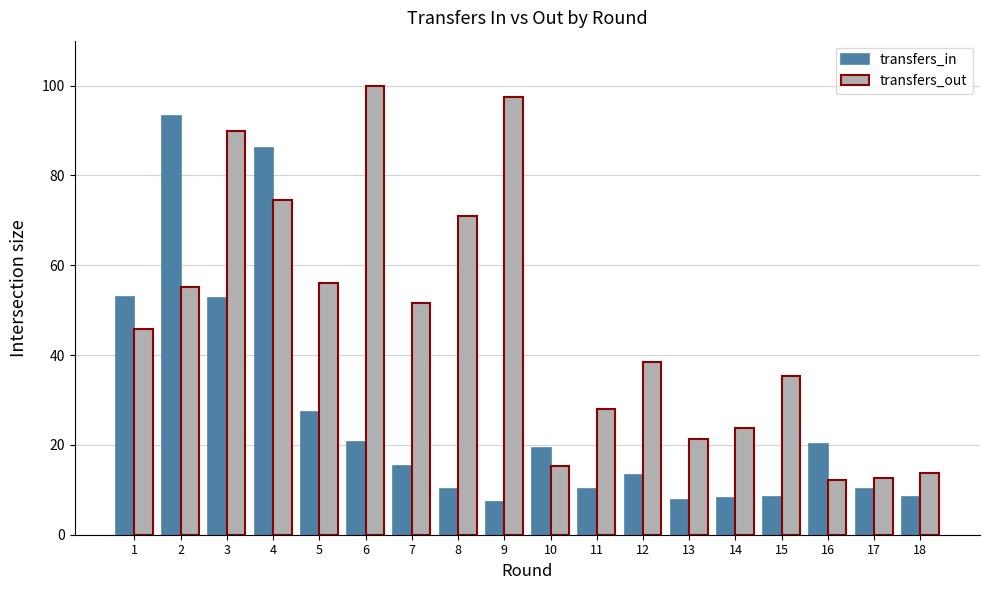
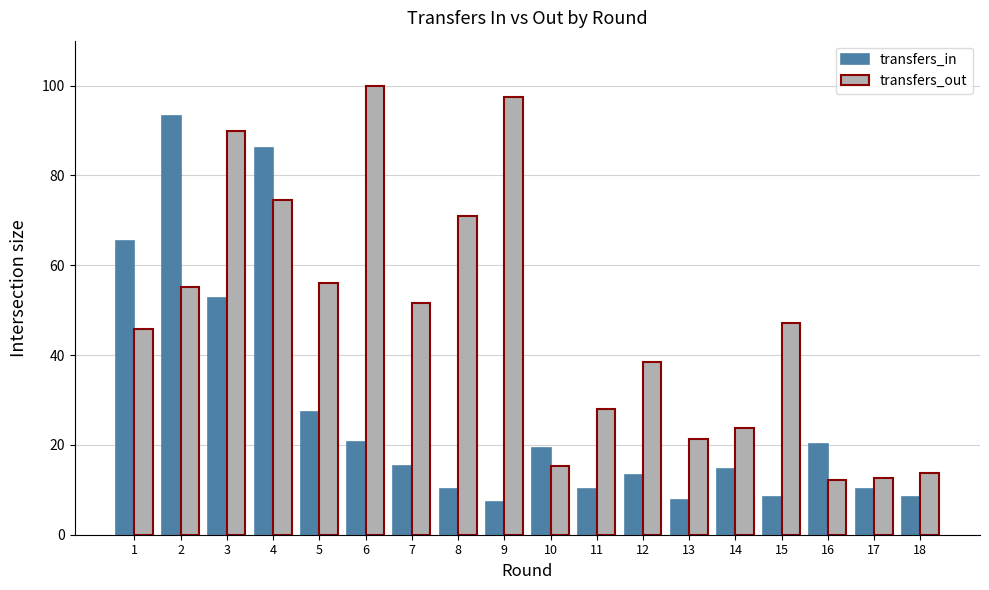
transfers_in, 1: 53 -> 65
transfers_in, 14: 8 -> 15
transfers_out, 15: 35 -> 47
